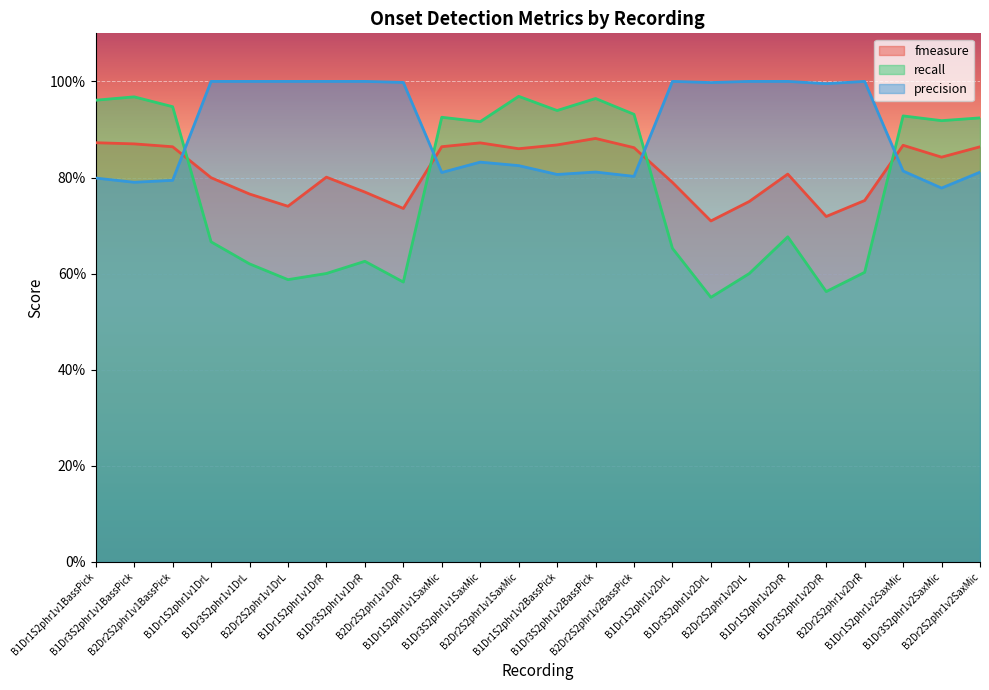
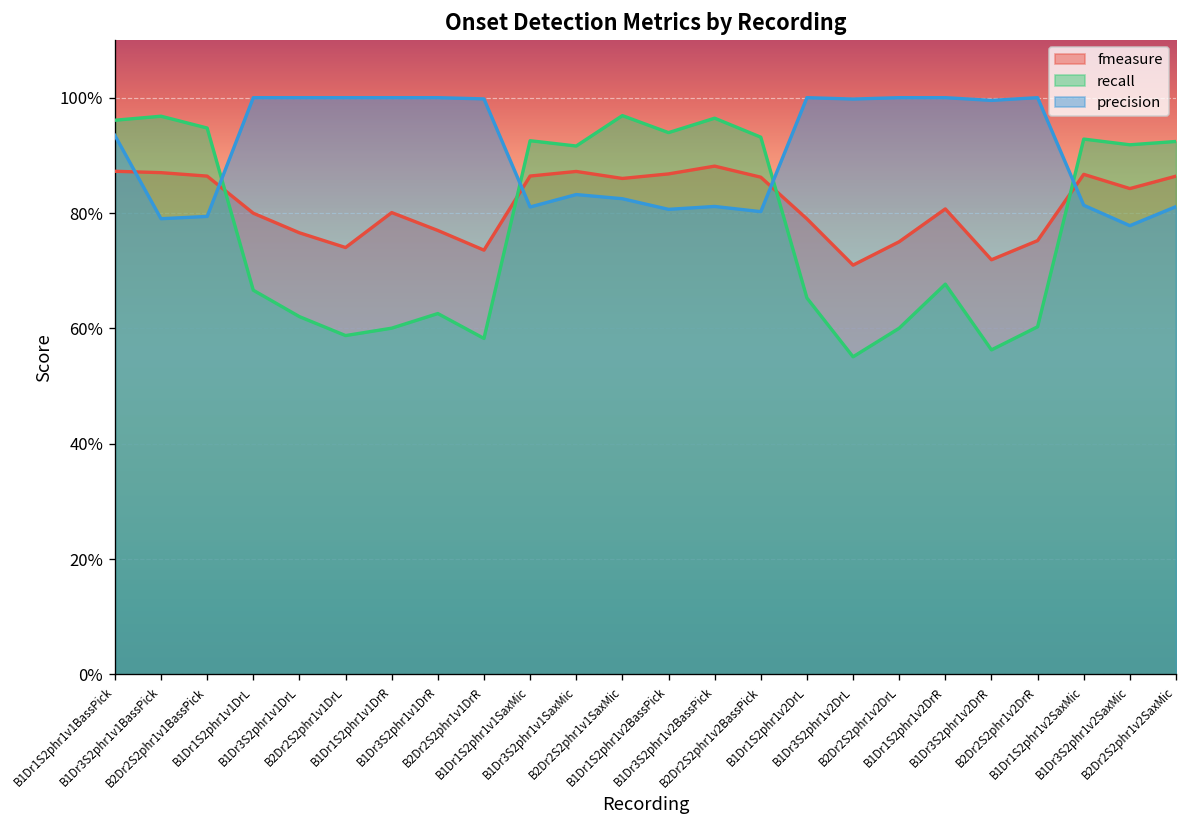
precision, B1Dr1S2phr1v1BassPick: 80% -> 93%
